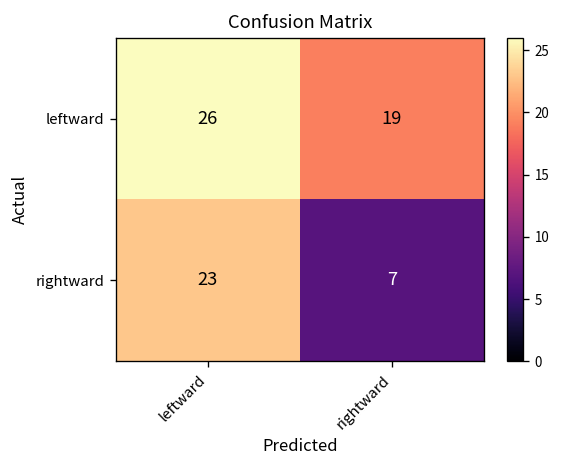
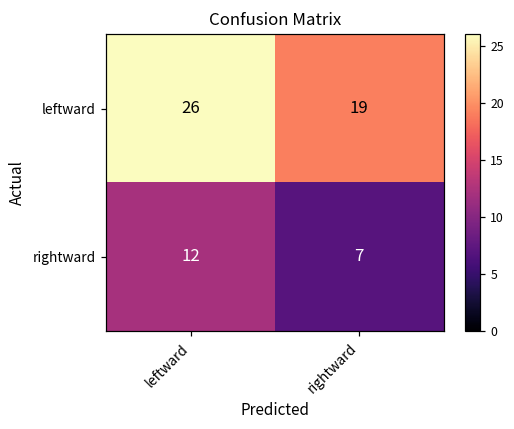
rightward, leftward: 23 -> 12
